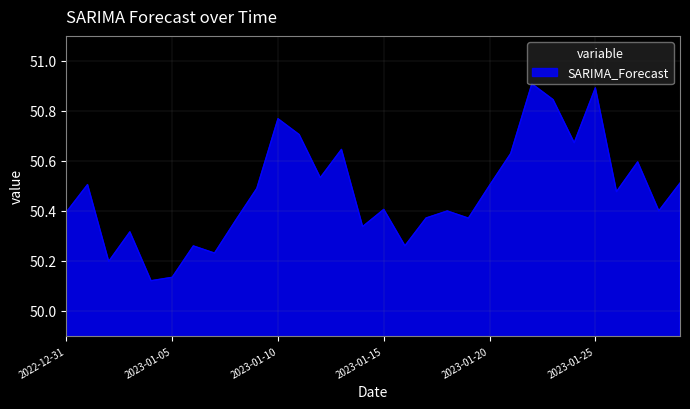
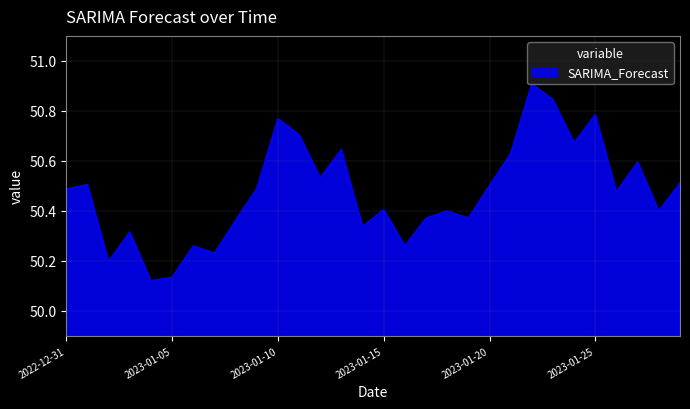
2022-12-31: 50.40 -> 50.49
2023-01-25: 50.89 -> 50.79
